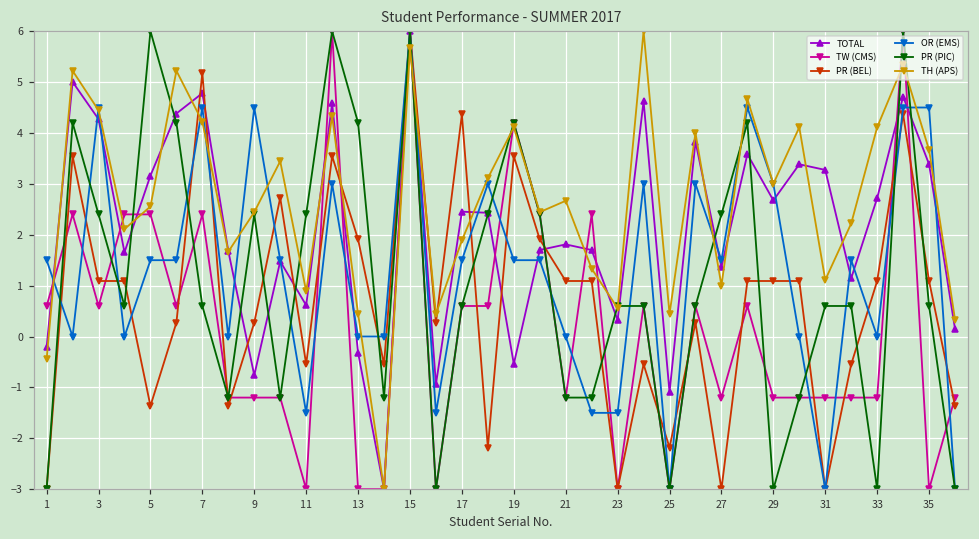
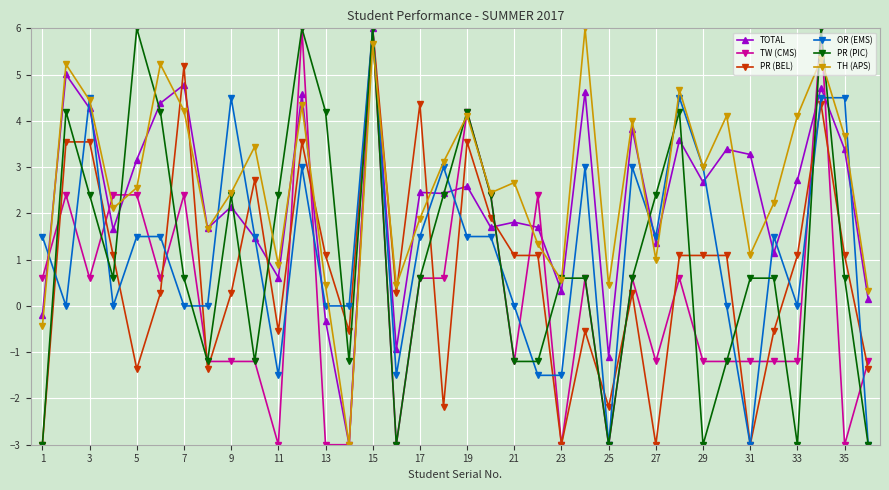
PR (BEL), 3: 1.1 -> 3.5
OR (EMS), 7: 4.5 -> 0.0
TOTAL, 9: -0.8 -> 2.1
PR (BEL), 13: 1.9 -> 1.1
TOTAL, 19: -0.5 -> 2.6
